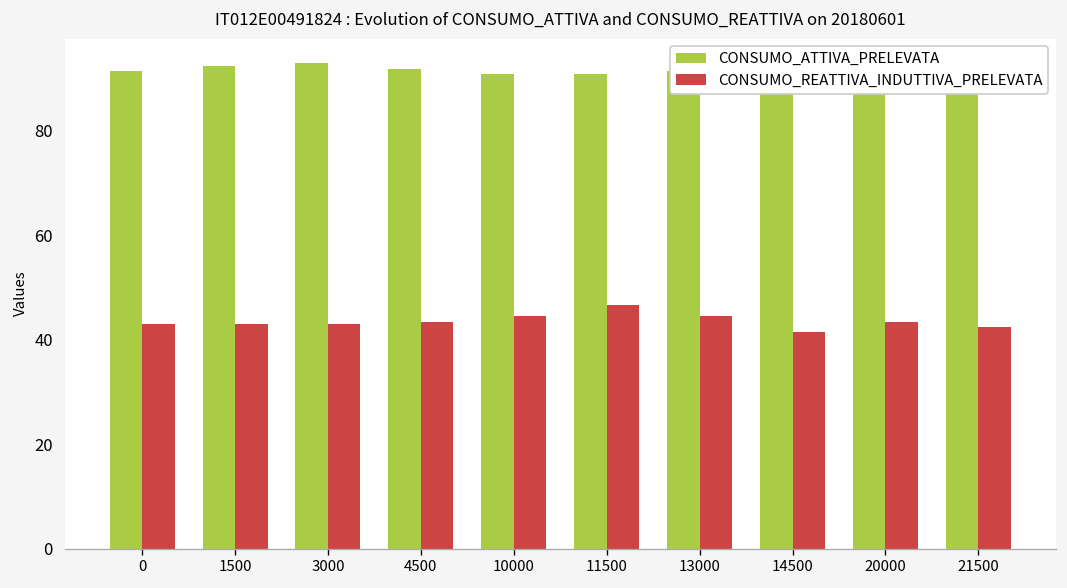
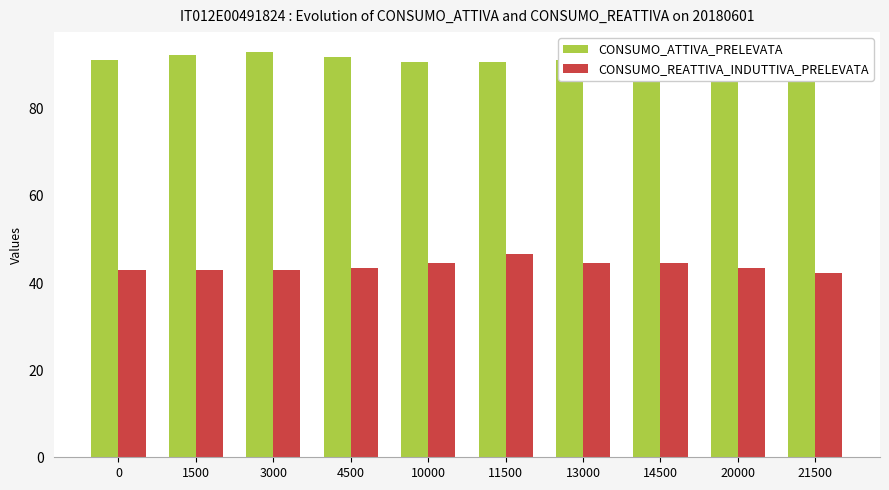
CONSUMO_REATTIVA_INDUTTIVA_PRELEVATA, 14500: 41 -> 45
